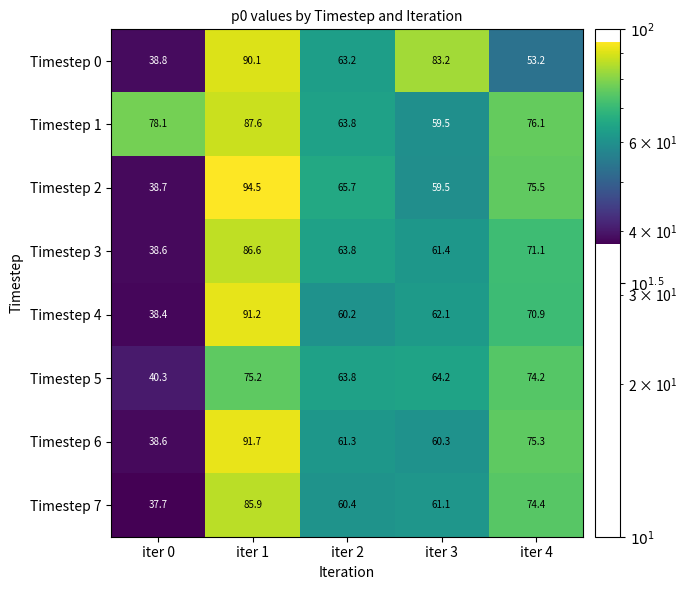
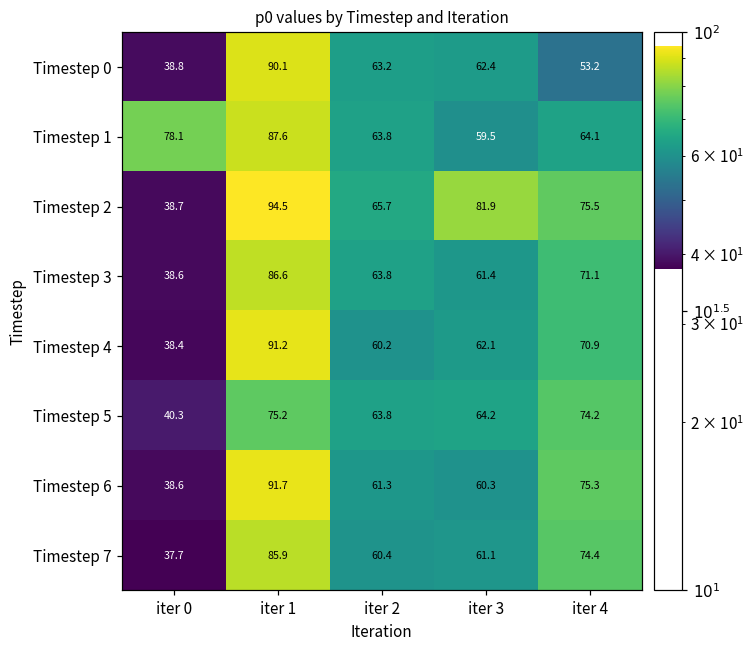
Timestep 0, iter 3: 83.2 -> 62.4
Timestep 1, iter 4: 76.1 -> 64.1
Timestep 2, iter 3: 59.5 -> 81.9
